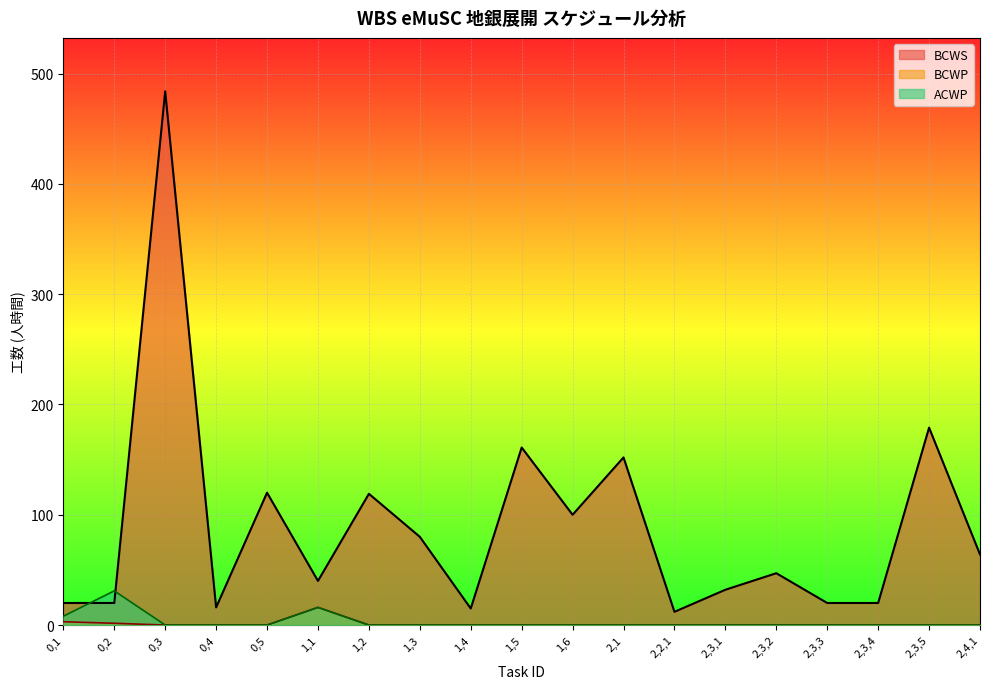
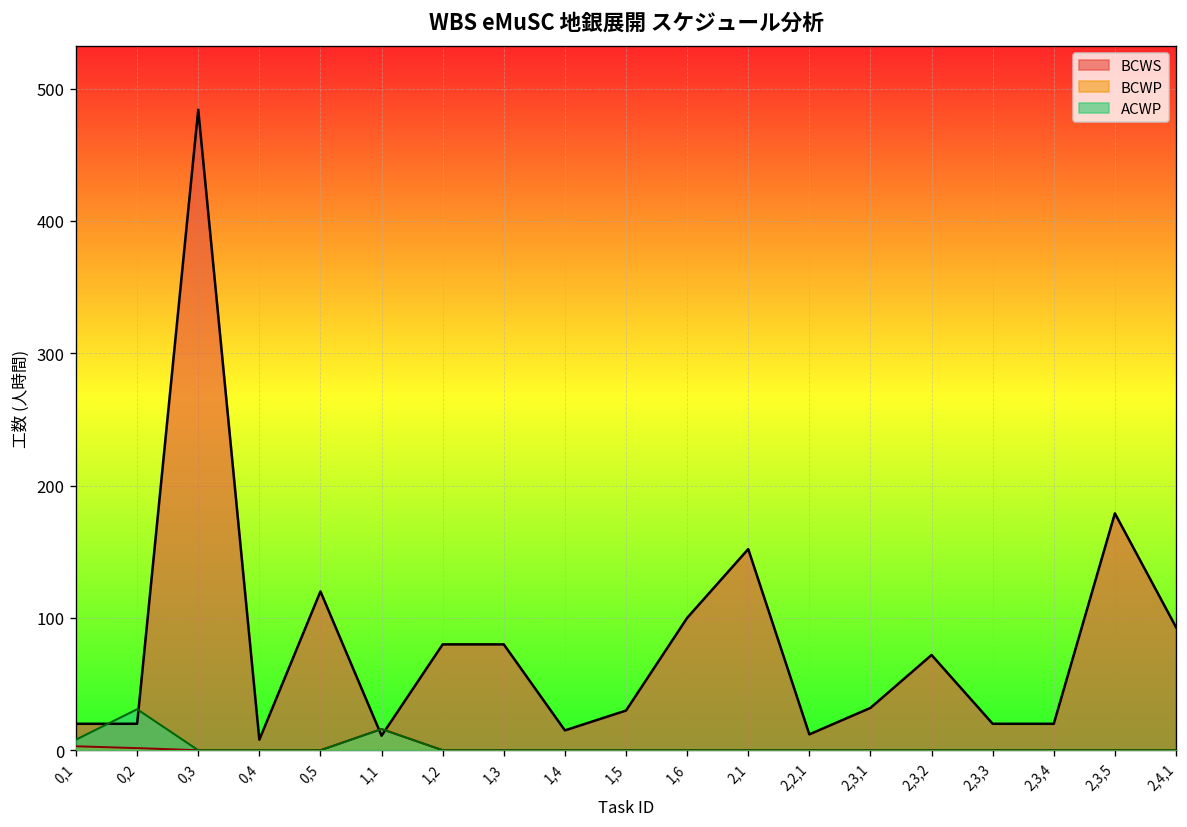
BCWS, 0,4: 16 -> 8
BCWS, 1,1: 40 -> 11
BCWS, 1,2: 119 -> 80
BCWS, 1,5: 161 -> 30
BCWS, 2,3,2: 47 -> 72
BCWS, 2,4,1: 64 -> 93
